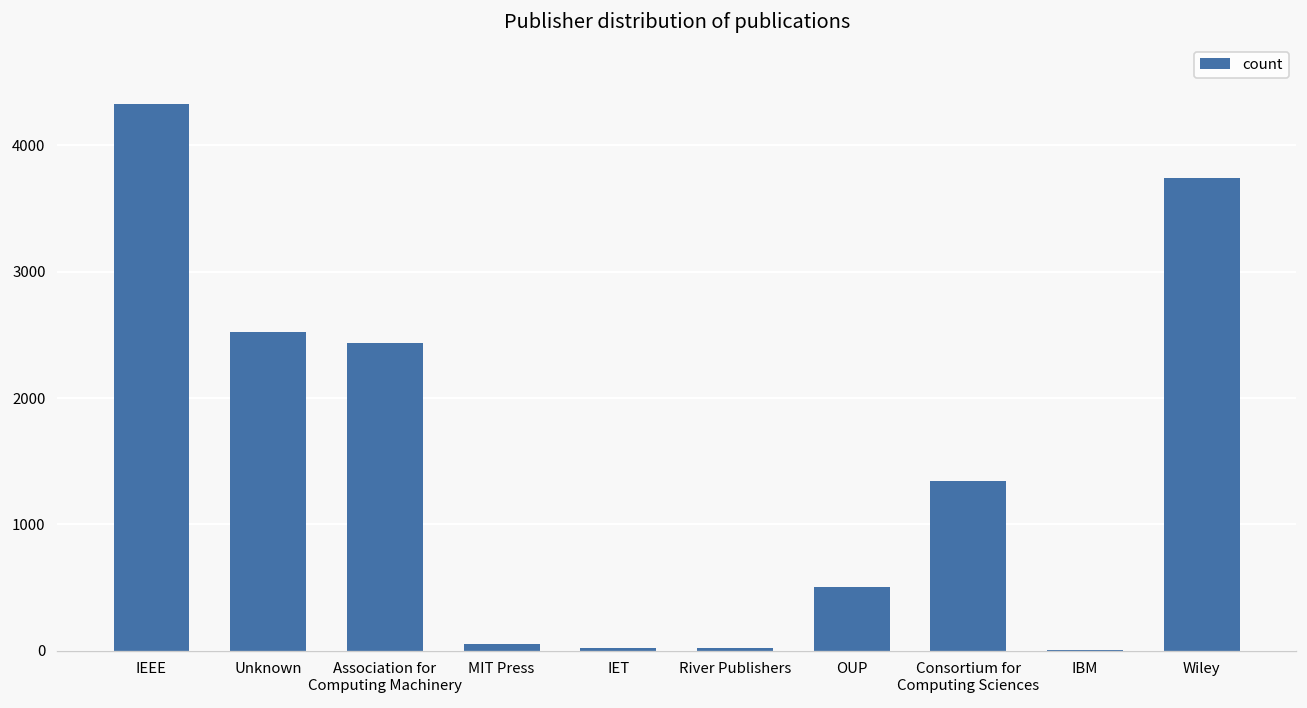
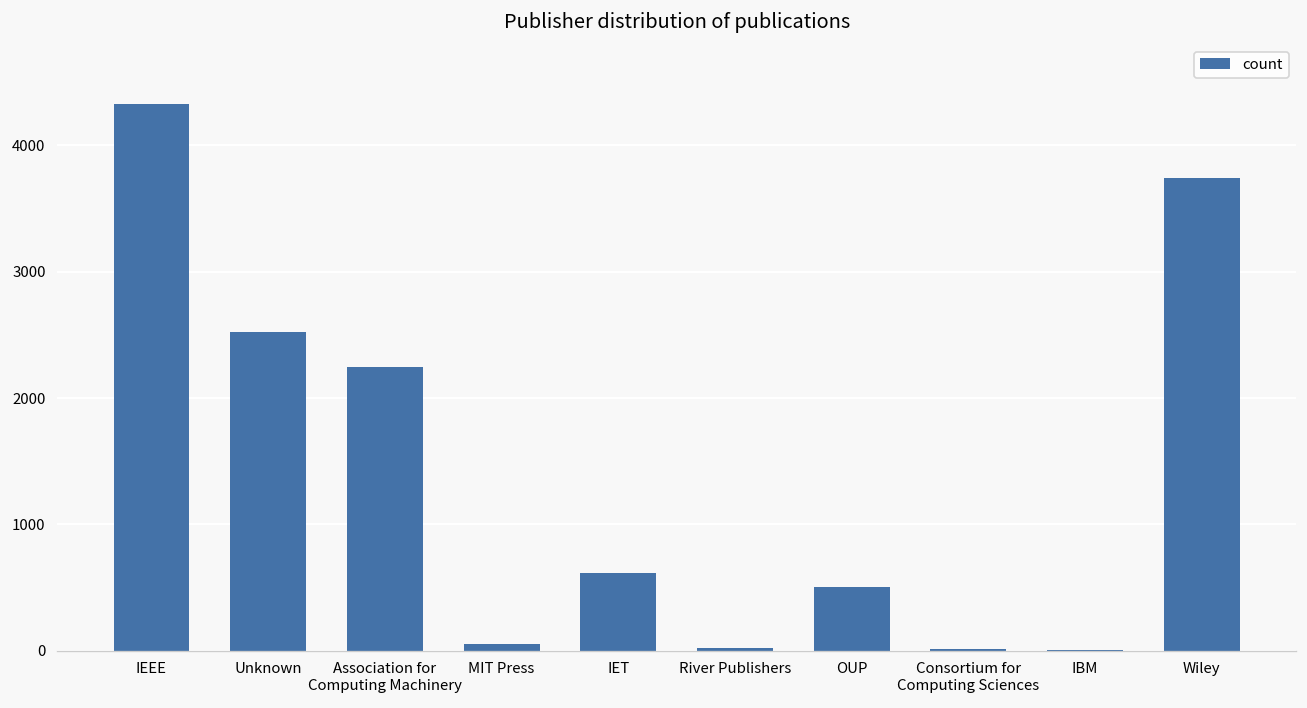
Association for Computing Machinery: 2430 -> 2250
IET: 20 -> 610
Consortium for Computing Sciences: 1340 -> 10
